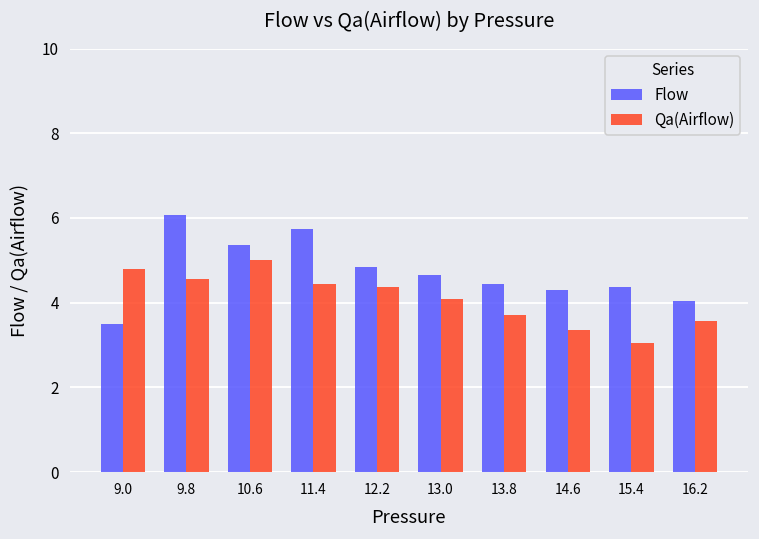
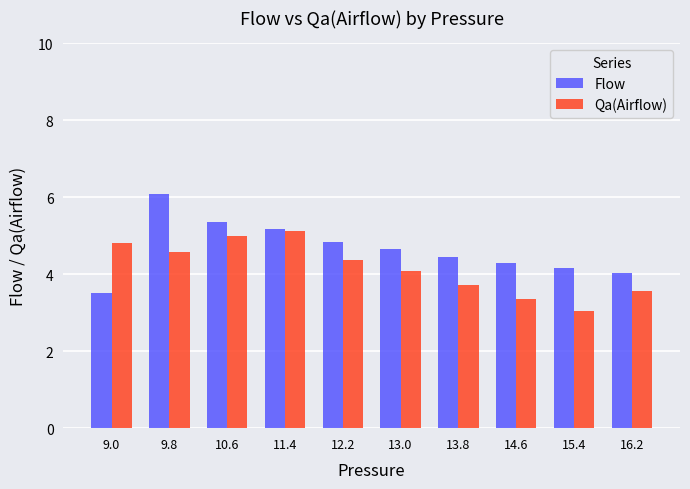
Flow, 11.4: 5.7 -> 5.2
Qa(Airflow), 11.4: 4.4 -> 5.1
Flow, 15.4: 4.4 -> 4.2
